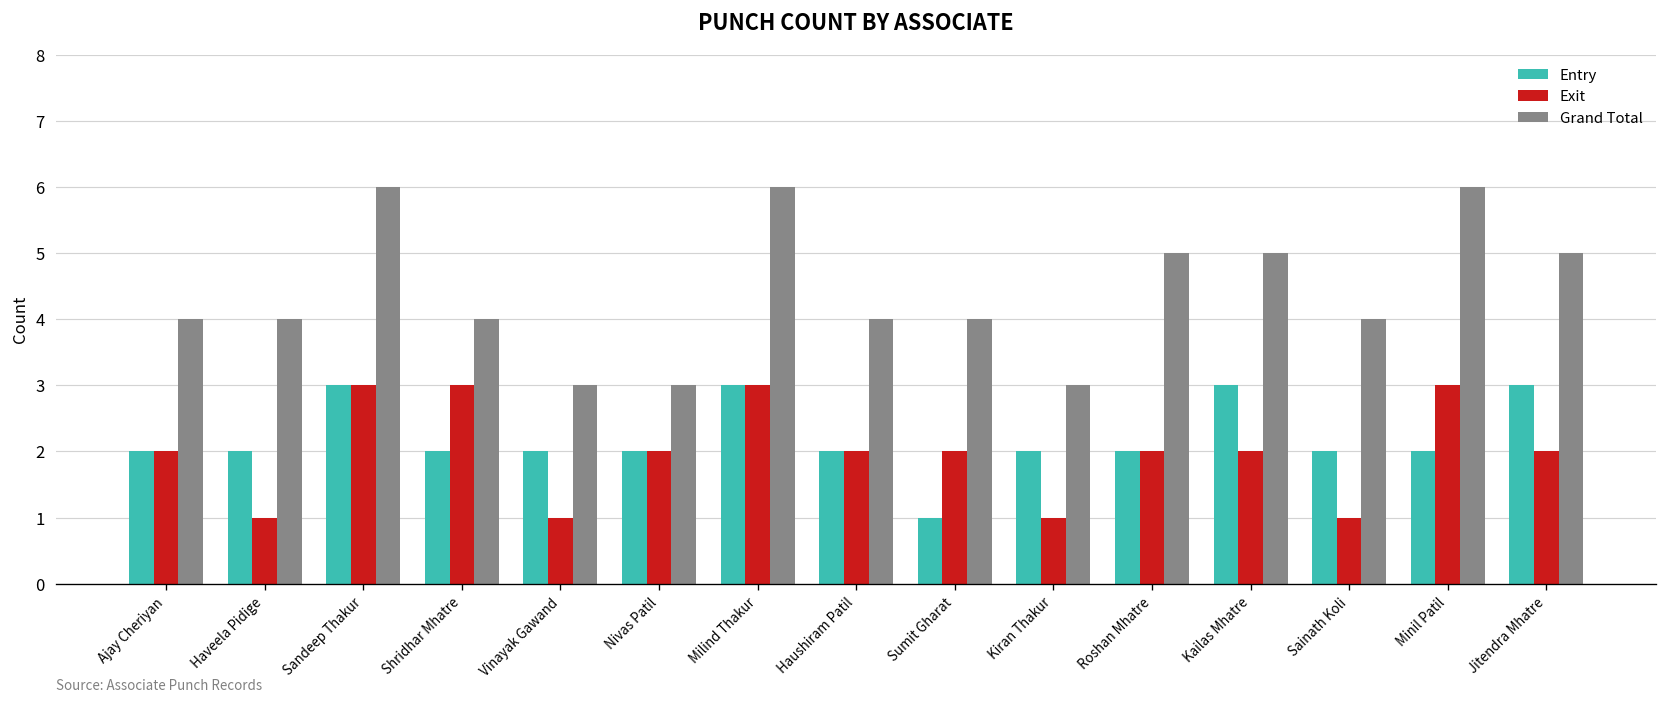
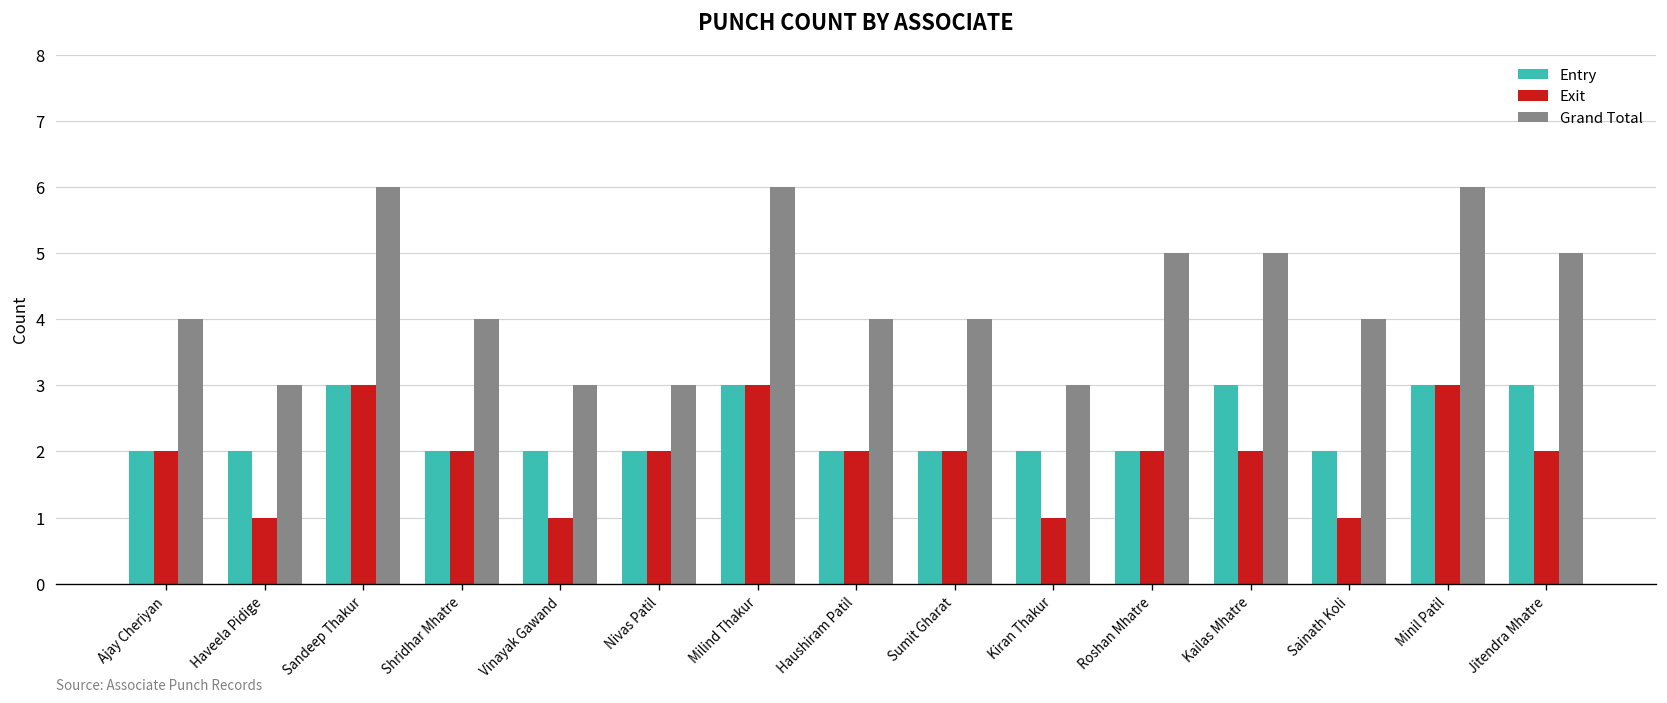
Grand Total, Haveela Pidige: 4 -> 3
Exit, Shridhar Mhatre: 3 -> 2
Entry, Sumit Gharat: 1 -> 2
Entry, Minil Patil: 2 -> 3
